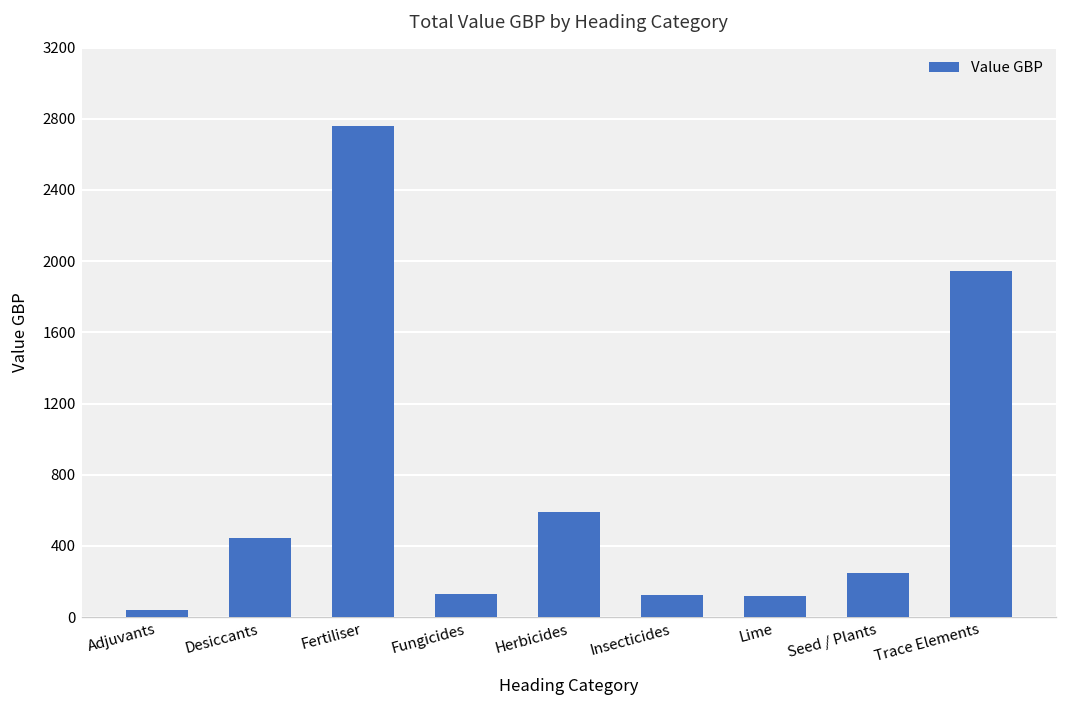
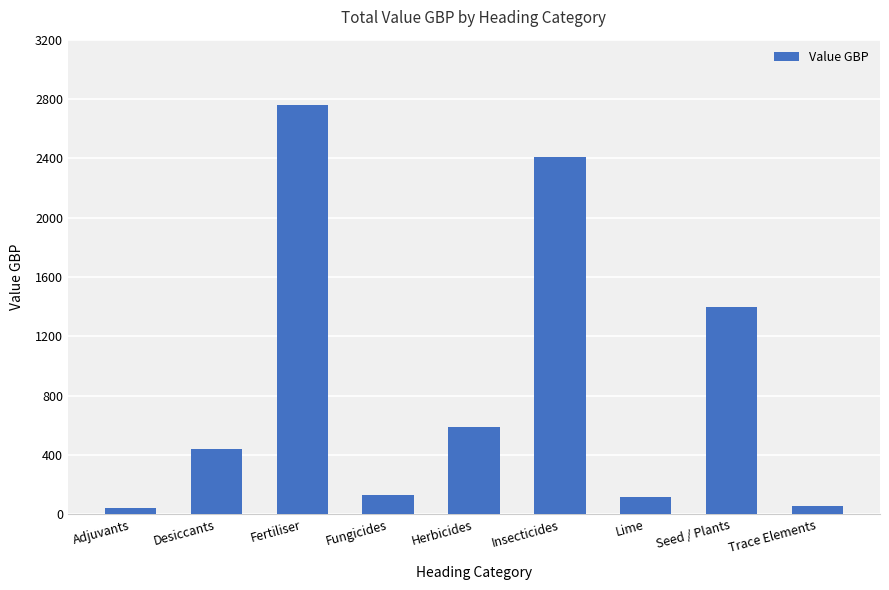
Insecticides: 130 -> 2410
Seed / Plants: 250 -> 1400
Trace Elements: 1940 -> 60
